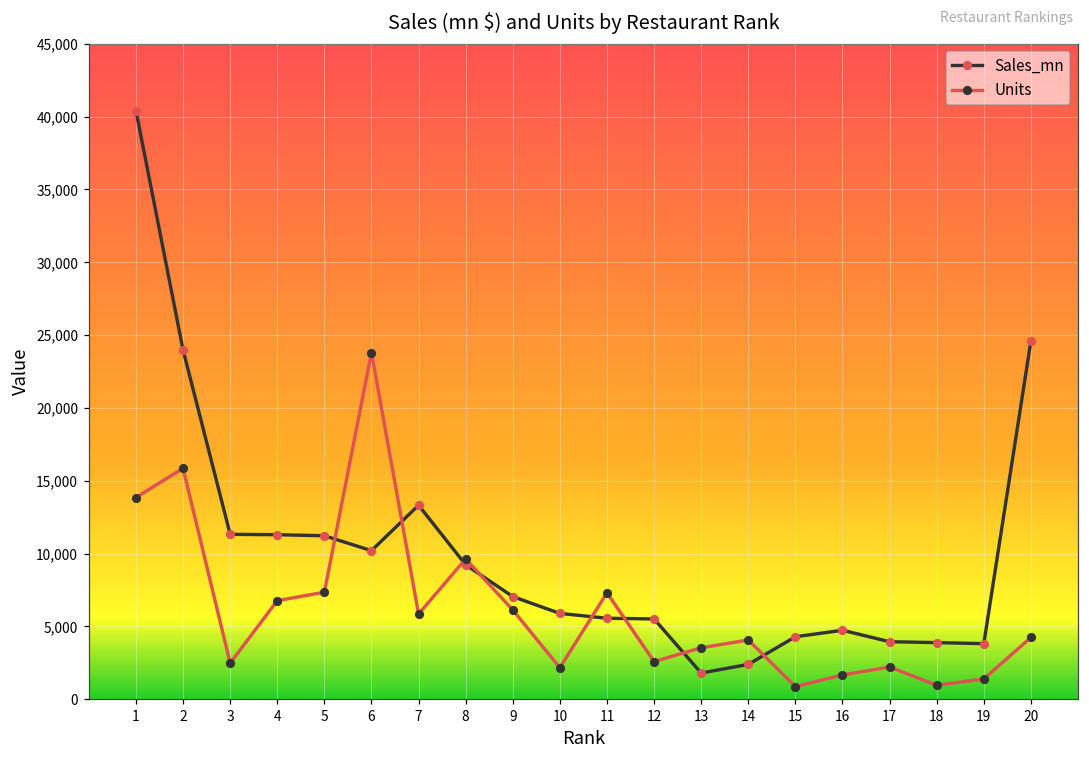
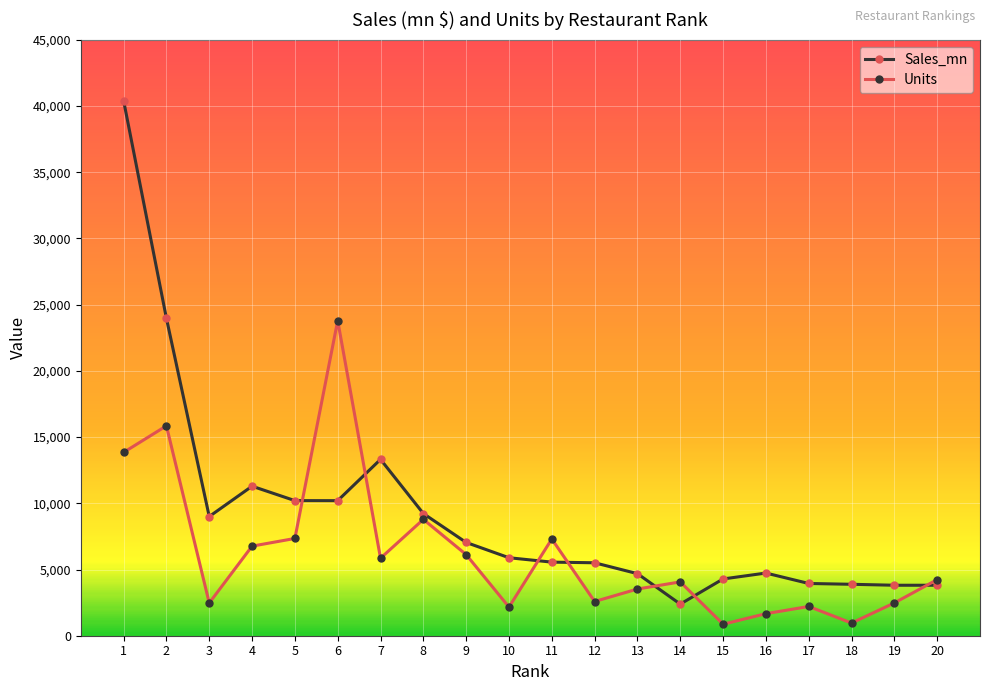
Sales_mn, 3: 11,300 -> 9,000
Sales_mn, 5: 11,200 -> 10,200
Units, 8: 9,600 -> 8,800
Sales_mn, 13: 1,800 -> 4,700
Units, 19: 1,400 -> 2,500
Sales_mn, 20: 24,600 -> 3,800
